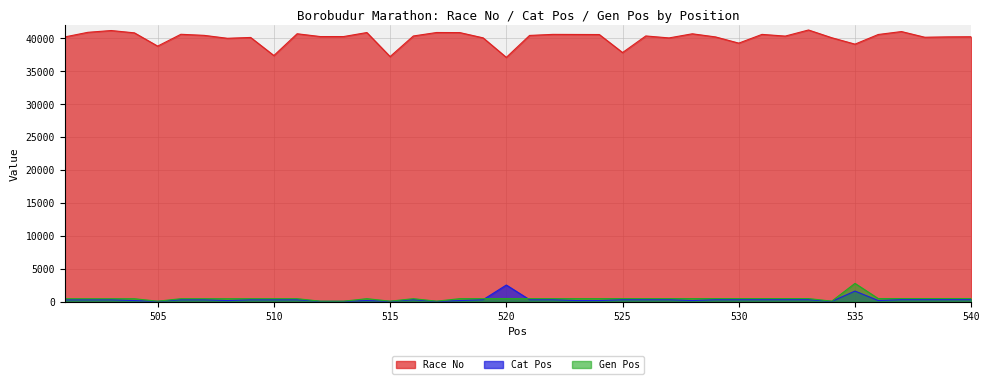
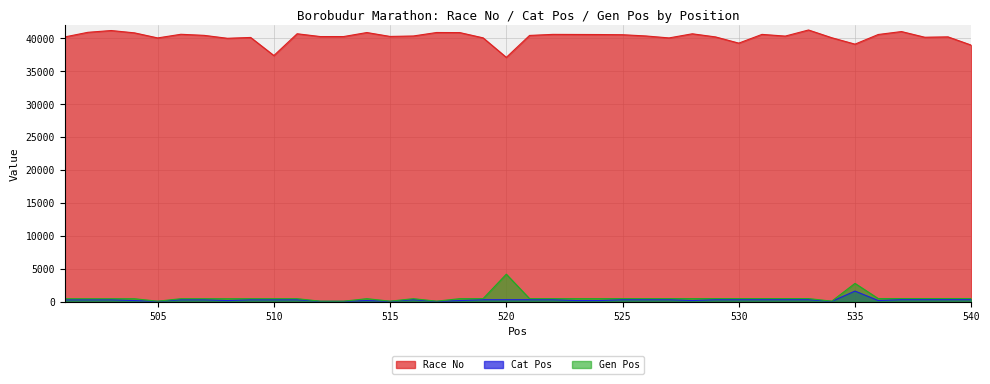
Race No, 505: 39000 -> 40000
Race No, 515: 37000 -> 40000
Cat Pos, 520: 3000 -> 0
Gen Pos, 520: 0 -> 4000
Race No, 525: 38000 -> 41000
Race No, 540: 40000 -> 39000
